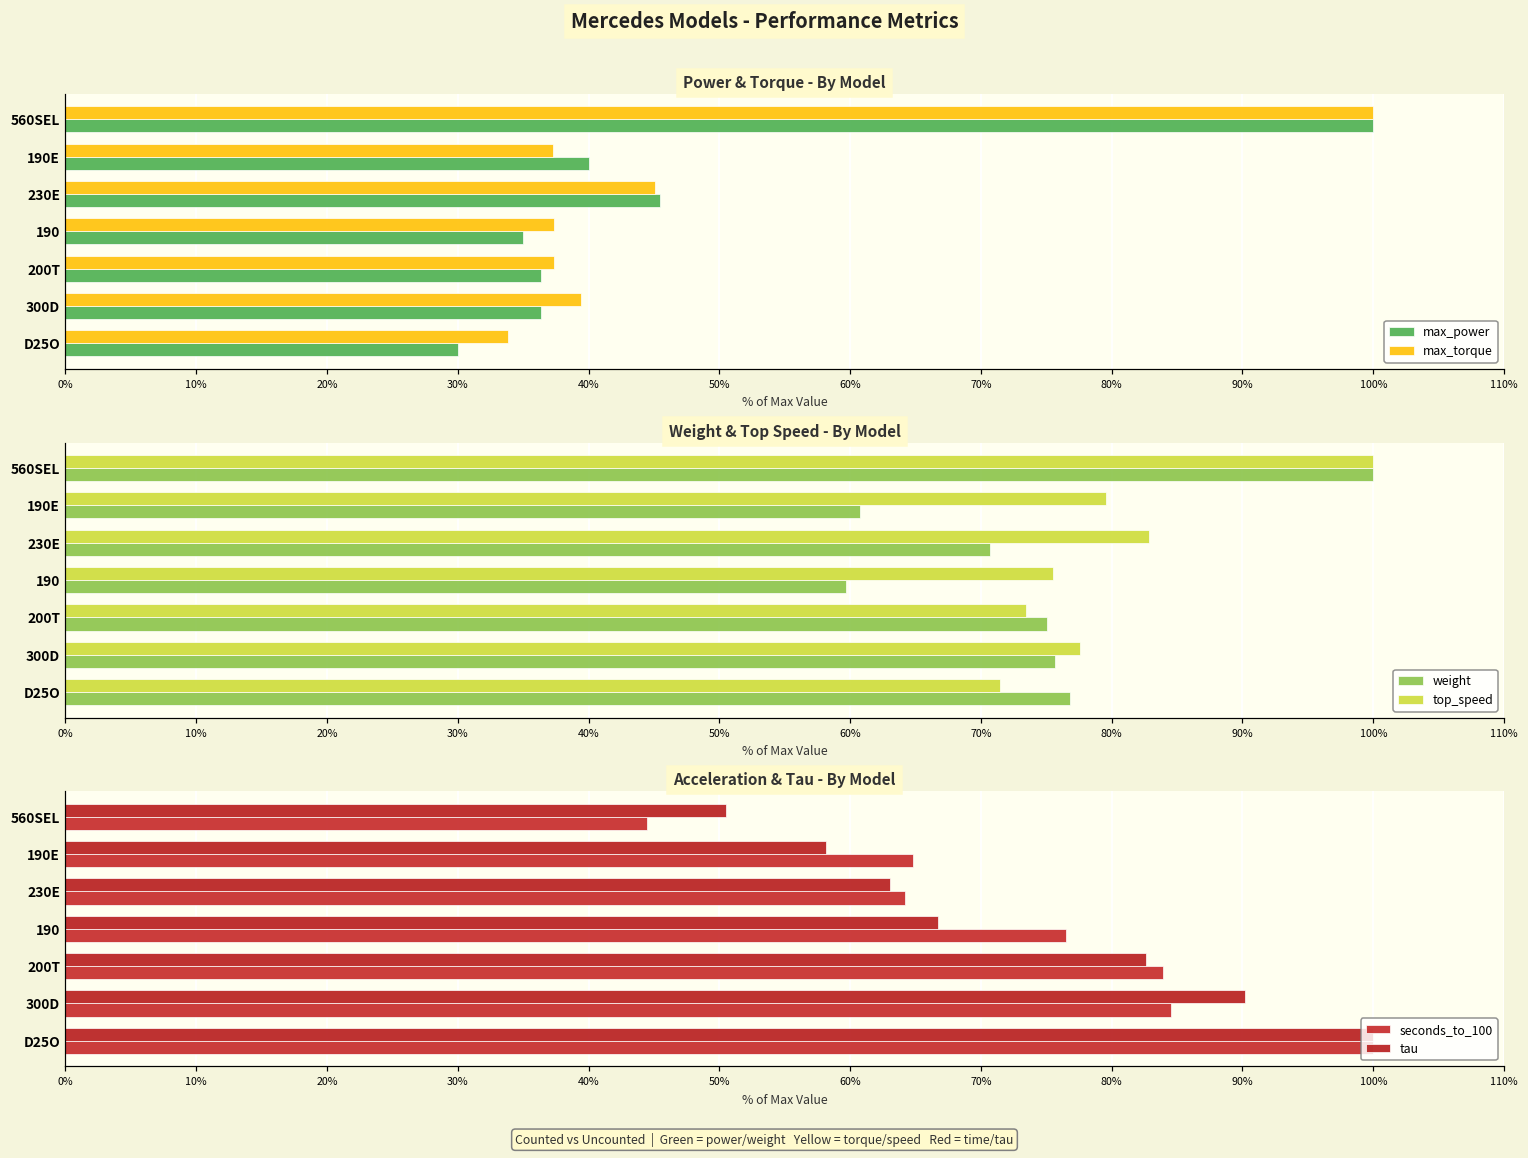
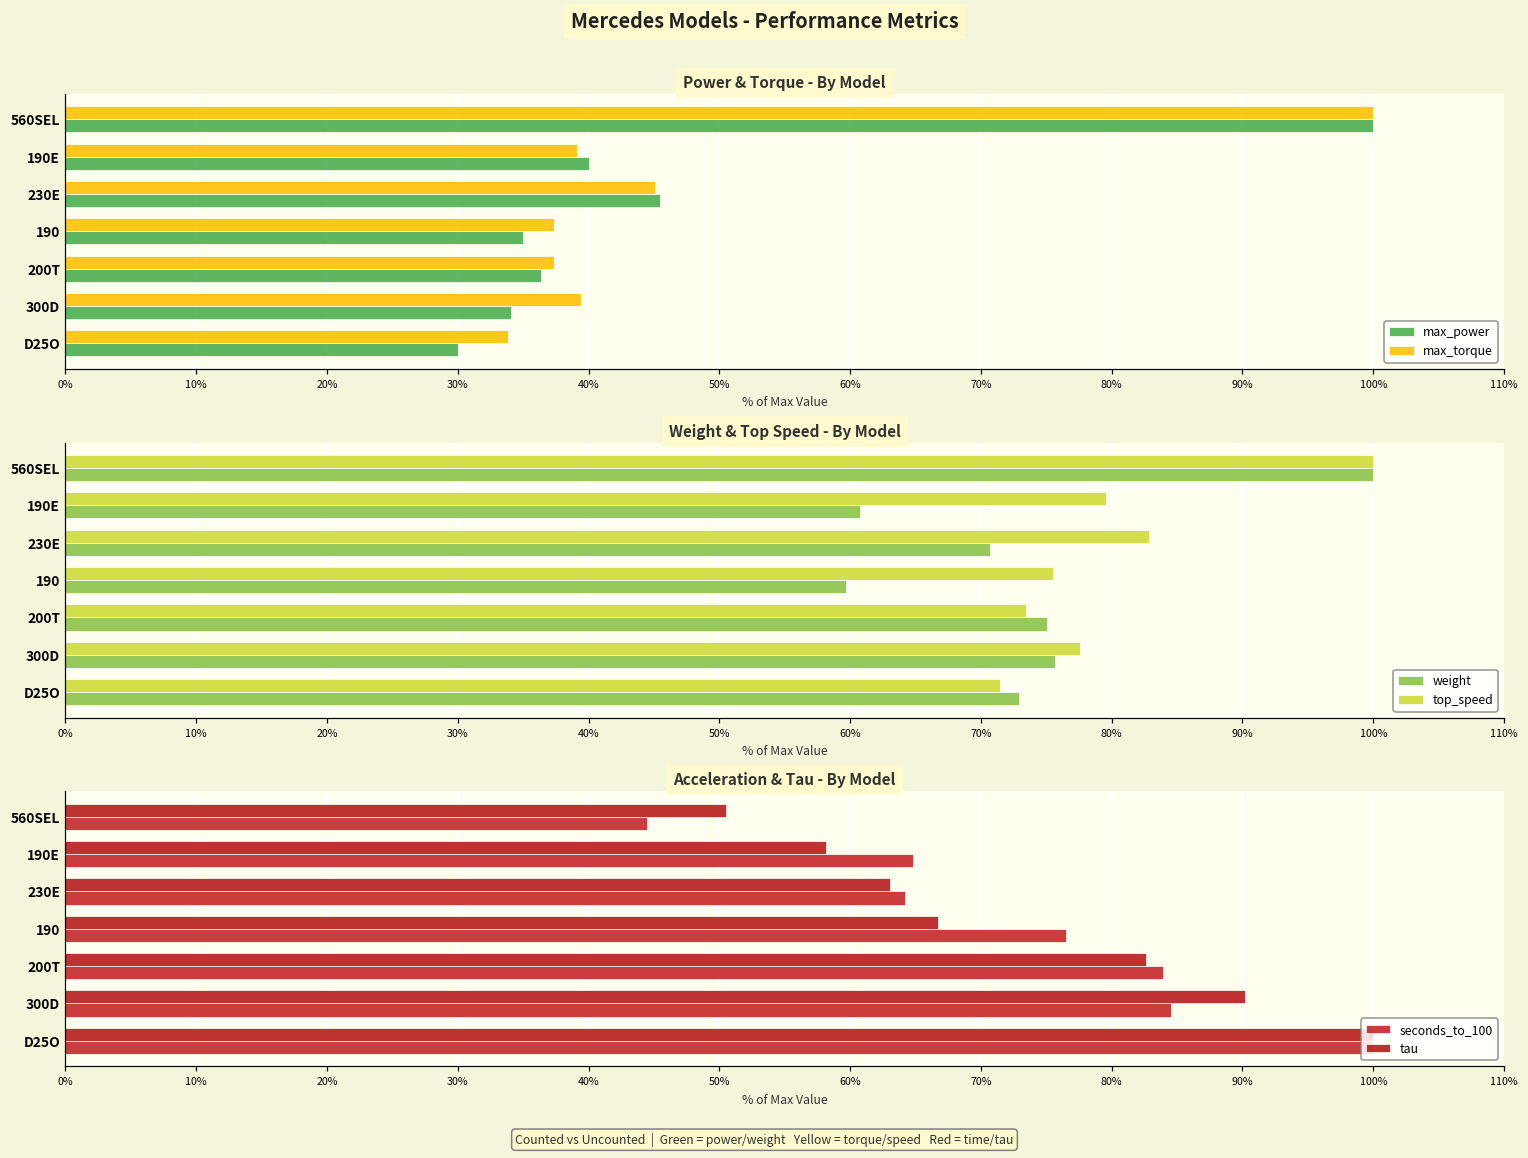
Power & Torque - By Model, max_torque, 190E: 37.3% -> 39.1%
Power & Torque - By Model, max_power, 300D: 36.4% -> 34.1%
Weight & Top Speed - By Model, weight, D25O: 76.8% -> 72.9%
